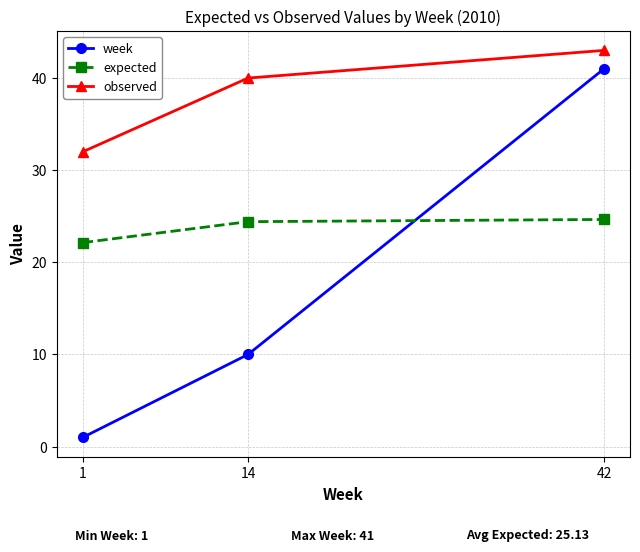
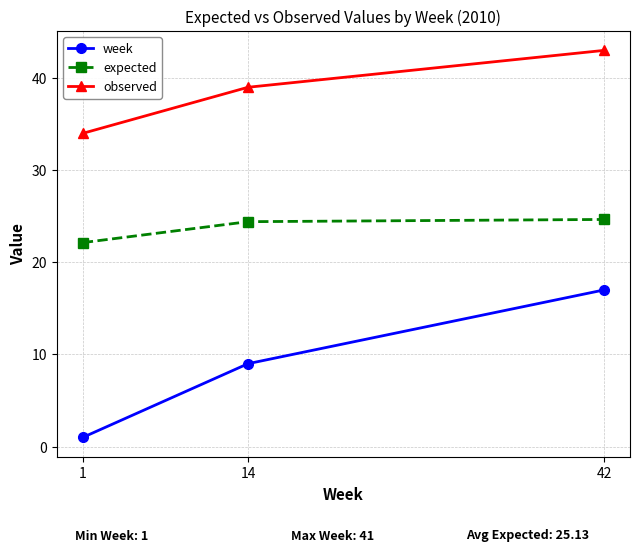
observed, 1: 32 -> 34
week, 14: 10 -> 9
observed, 14: 40 -> 39
week, 42: 41 -> 17
